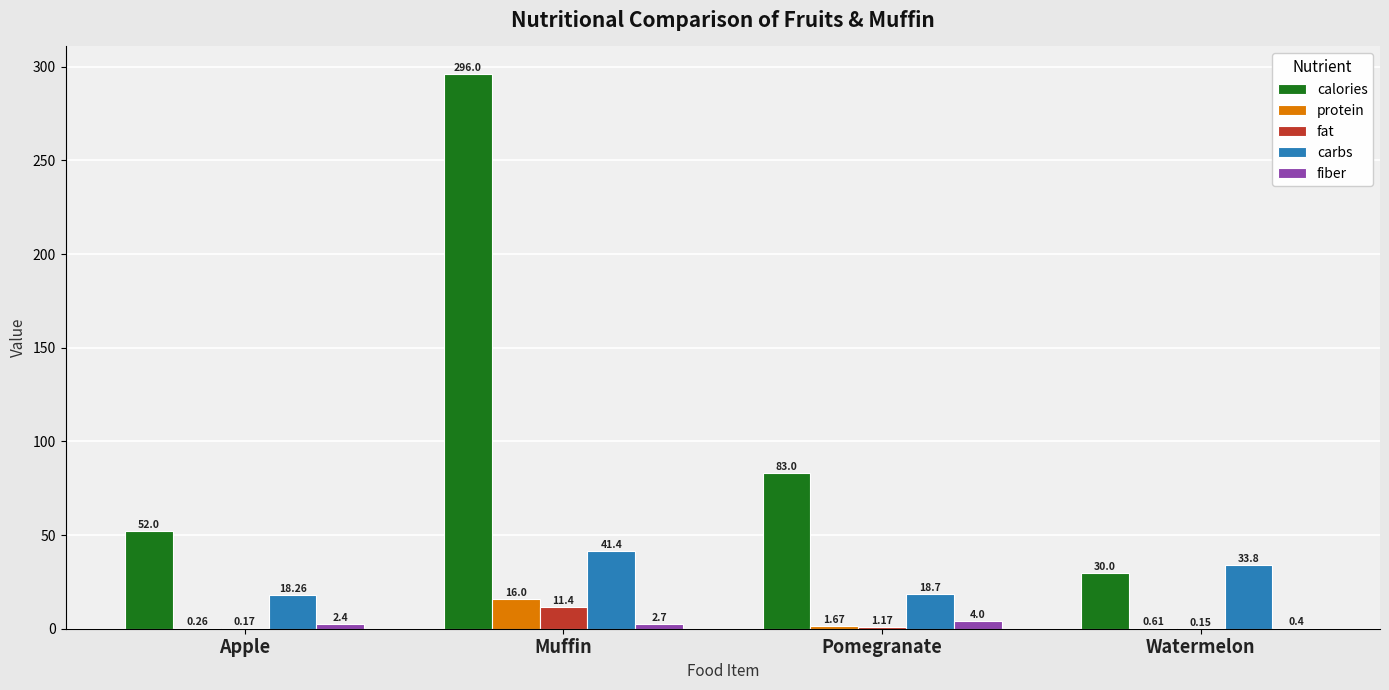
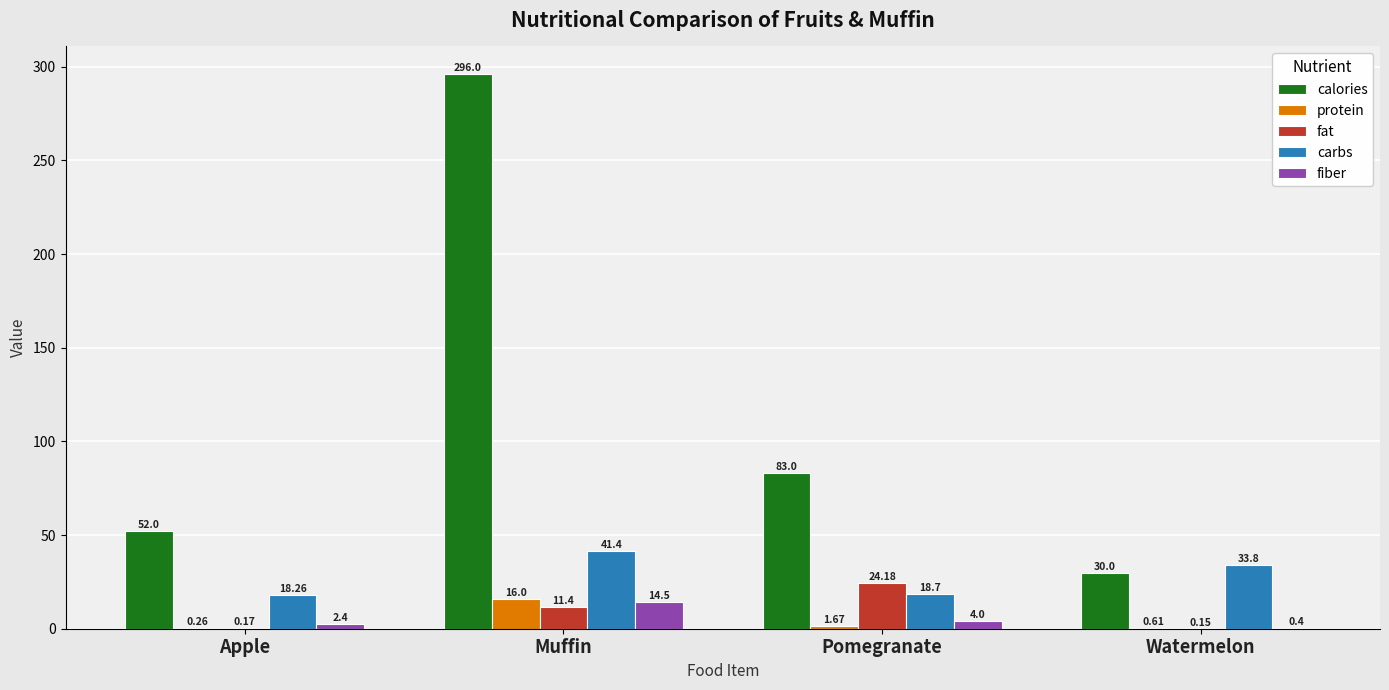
fiber, Muffin: 2.7 -> 14.5
fat, Pomegranate: 1.17 -> 24.18
